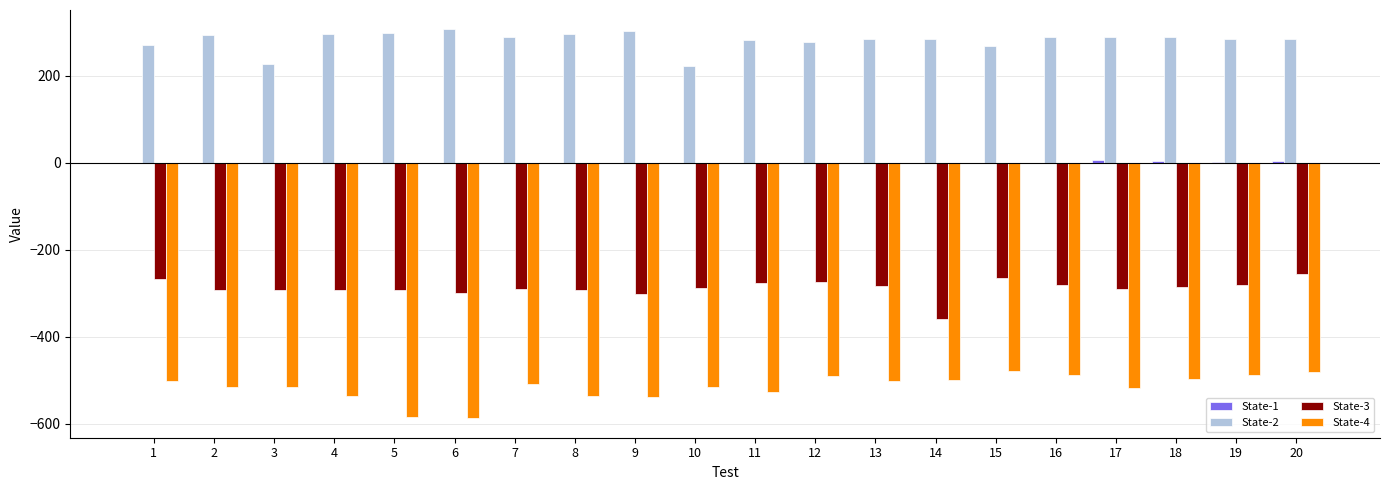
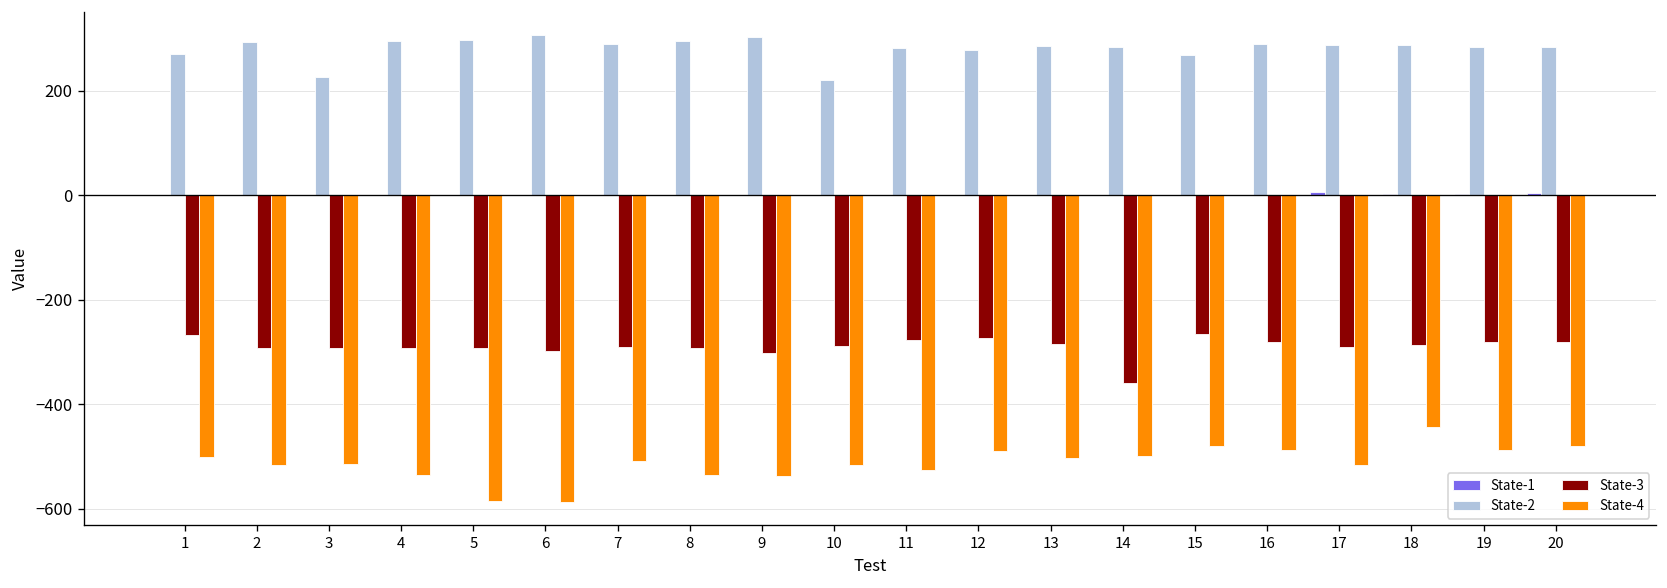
State-4, 18: -500 -> -440
State-3, 20: -260 -> -280
